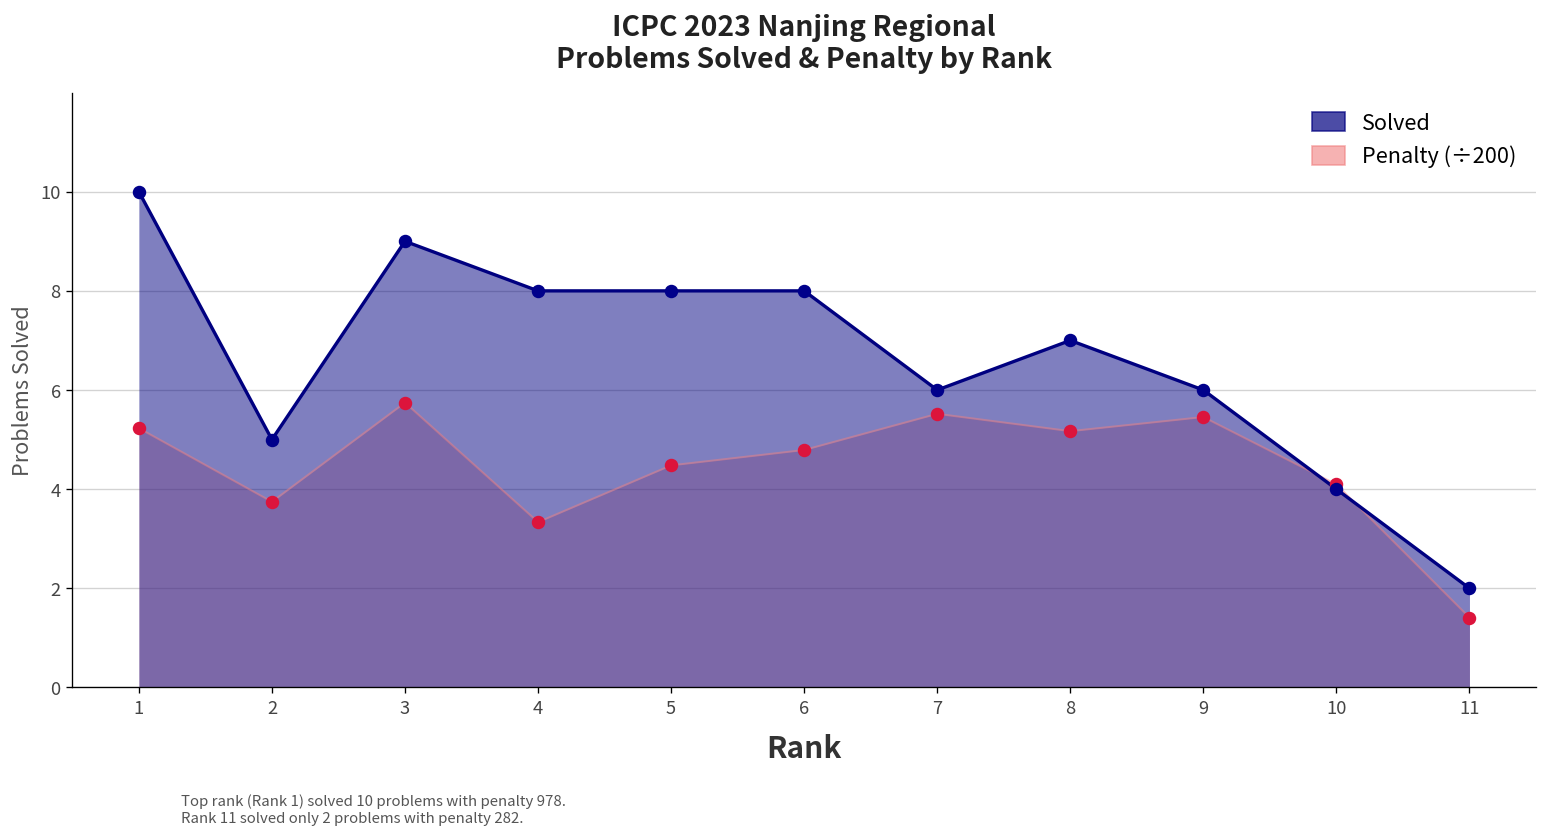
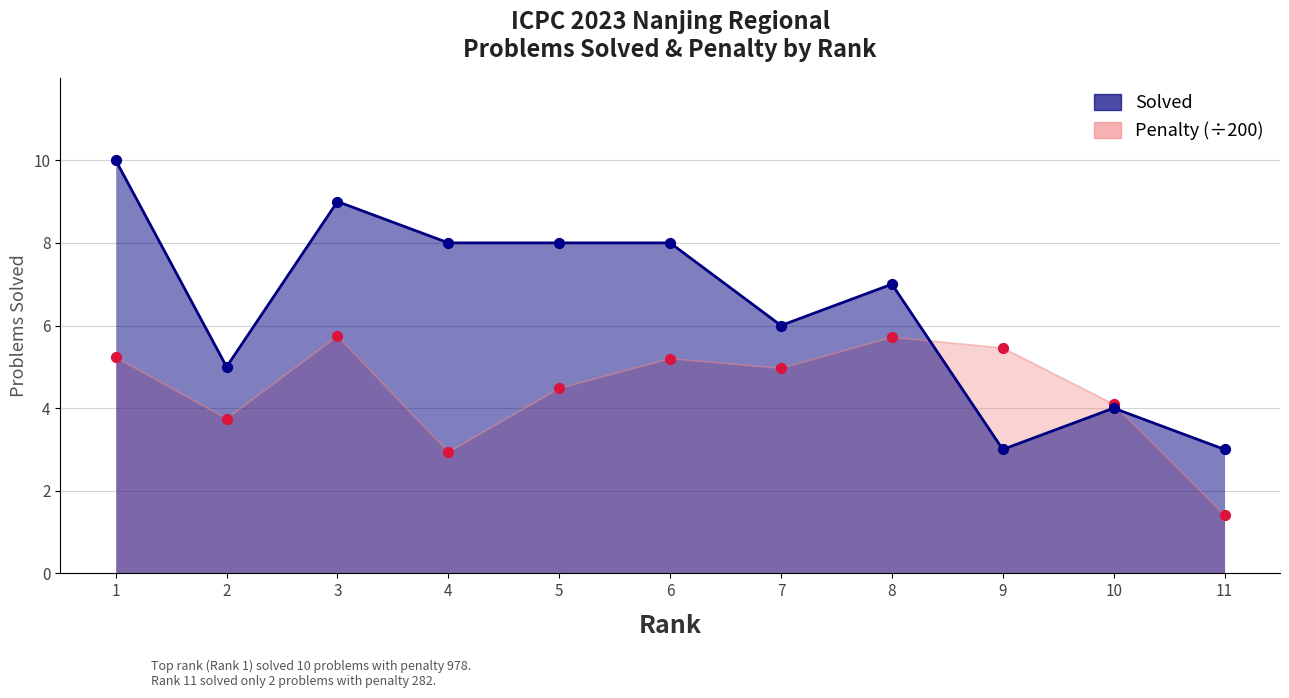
Penalty (÷200), 4: 3.3 -> 2.9
Penalty (÷200), 6: 4.8 -> 5.2
Penalty (÷200), 7: 5.5 -> 5.0
Penalty (÷200), 8: 5.2 -> 5.7
Solved, 9: 6 -> 3
Solved, 11: 2 -> 3
